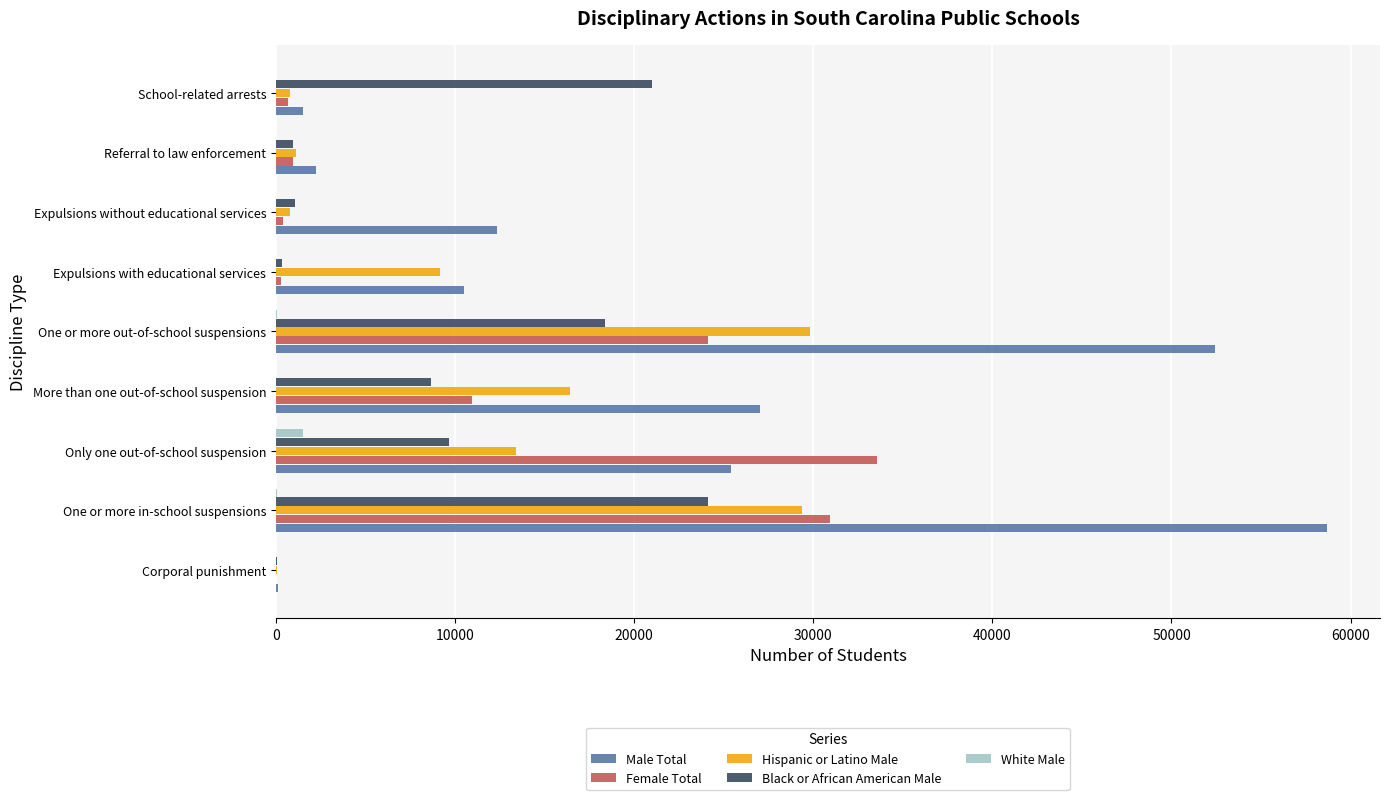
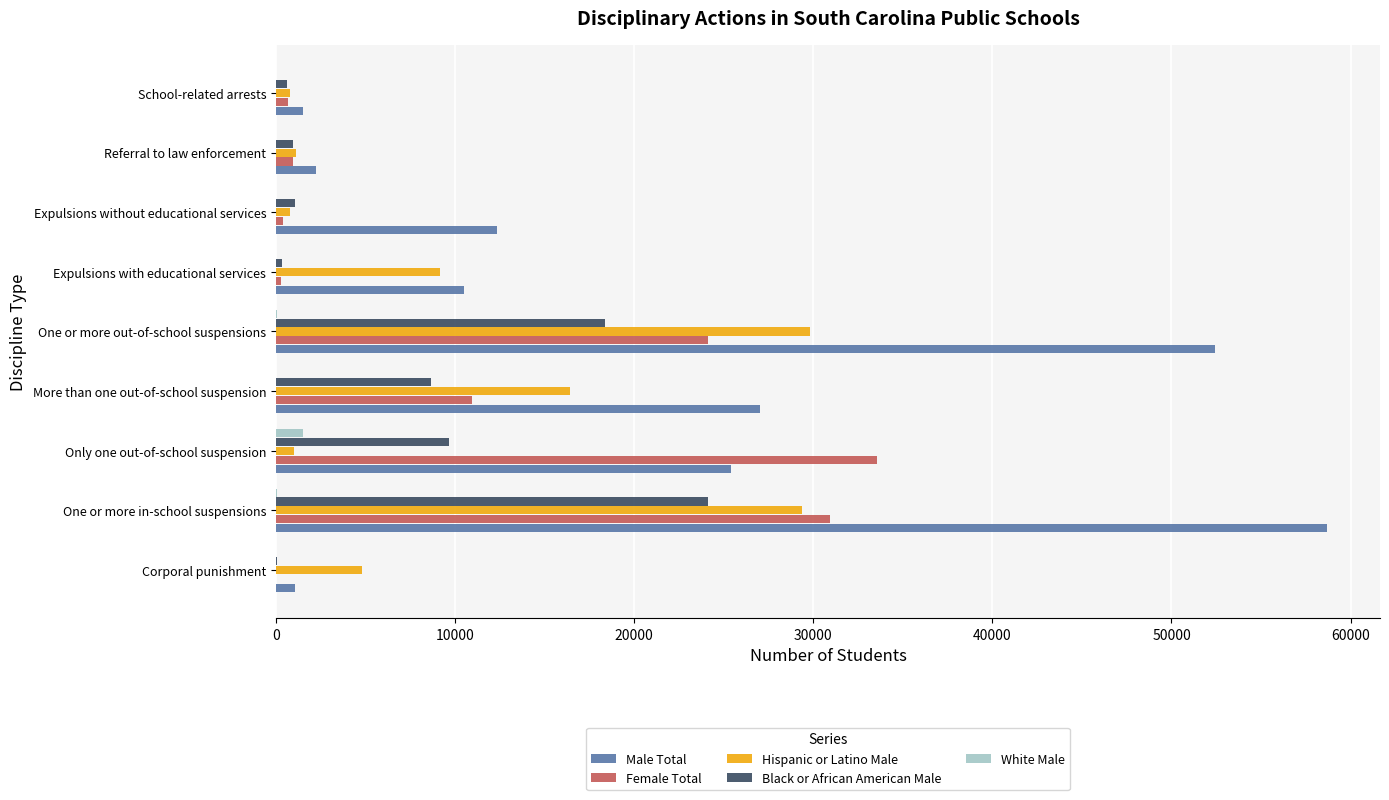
Black or African American Male, School-related arrests: 21000 -> 600
Hispanic or Latino Male, Only one out-of-school suspension: 13400 -> 1000
Hispanic or Latino Male, Corporal punishment: 0 -> 4800
Male Total, Corporal punishment: 100 -> 1100
